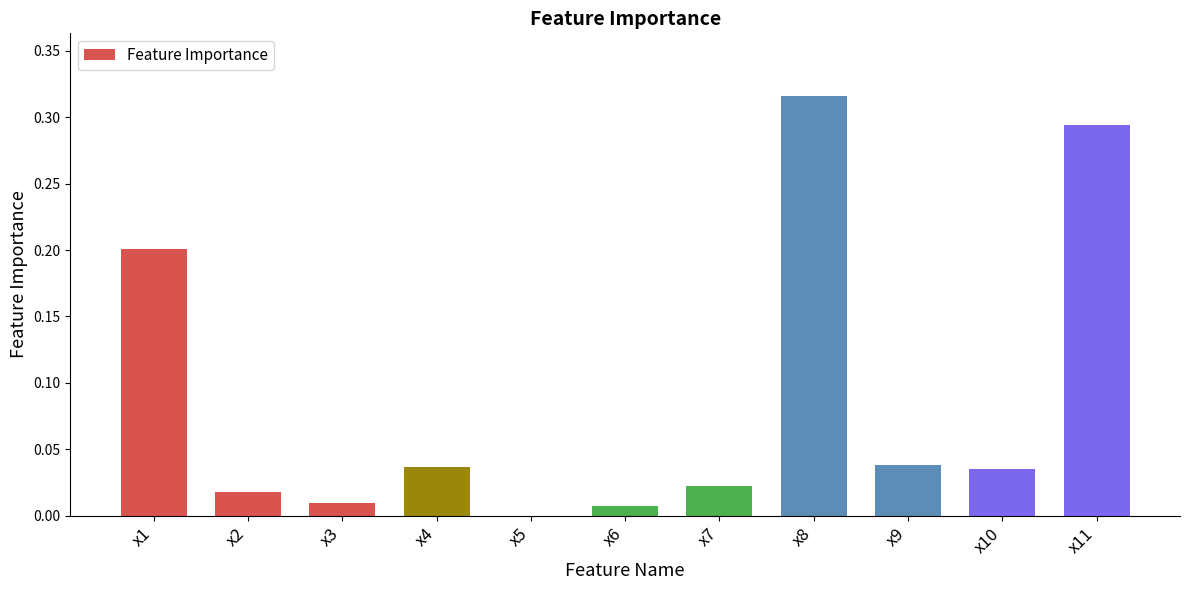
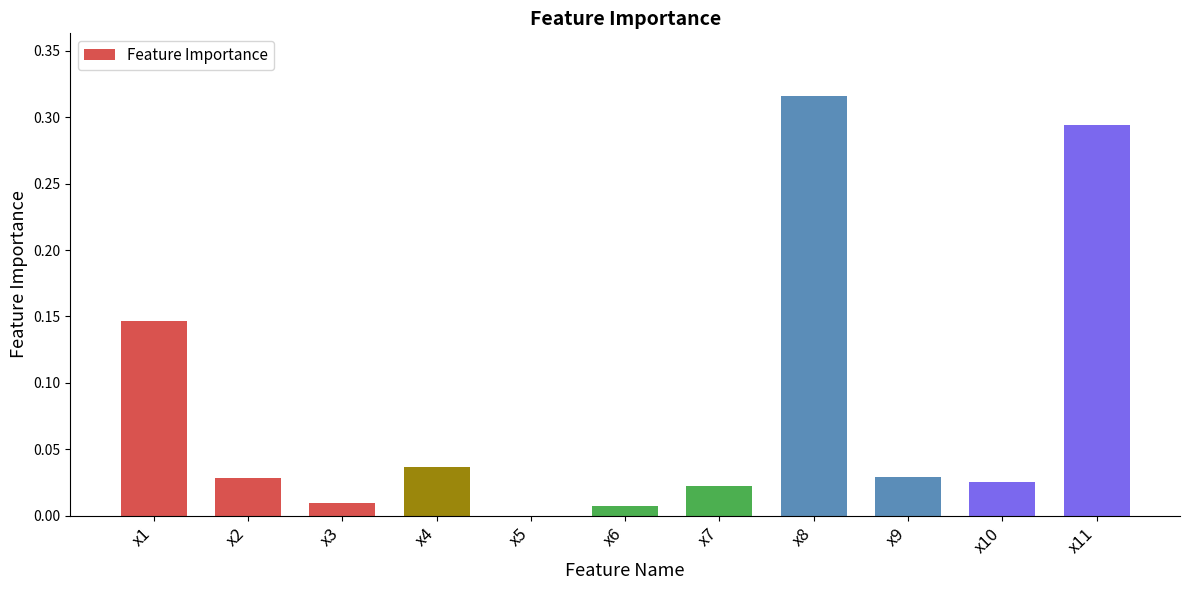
x1: 0.201 -> 0.147
x2: 0.018 -> 0.028
x9: 0.038 -> 0.029
x10: 0.035 -> 0.025
